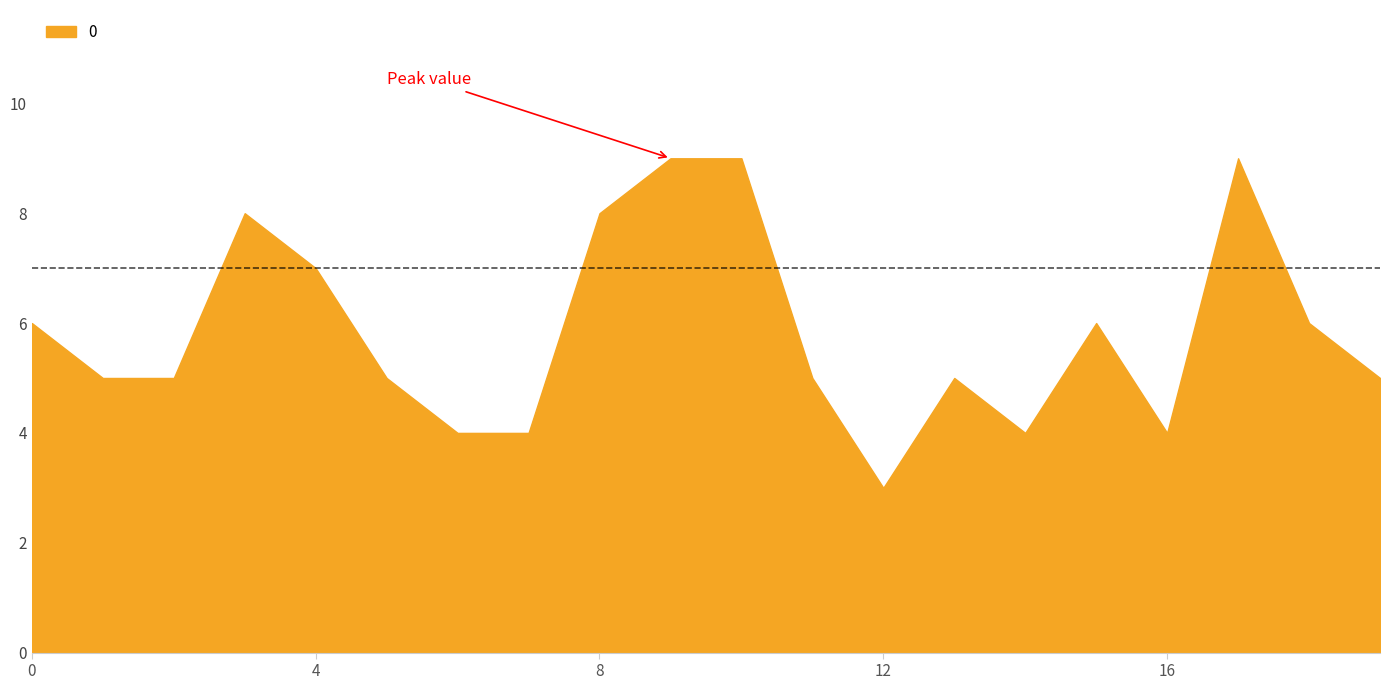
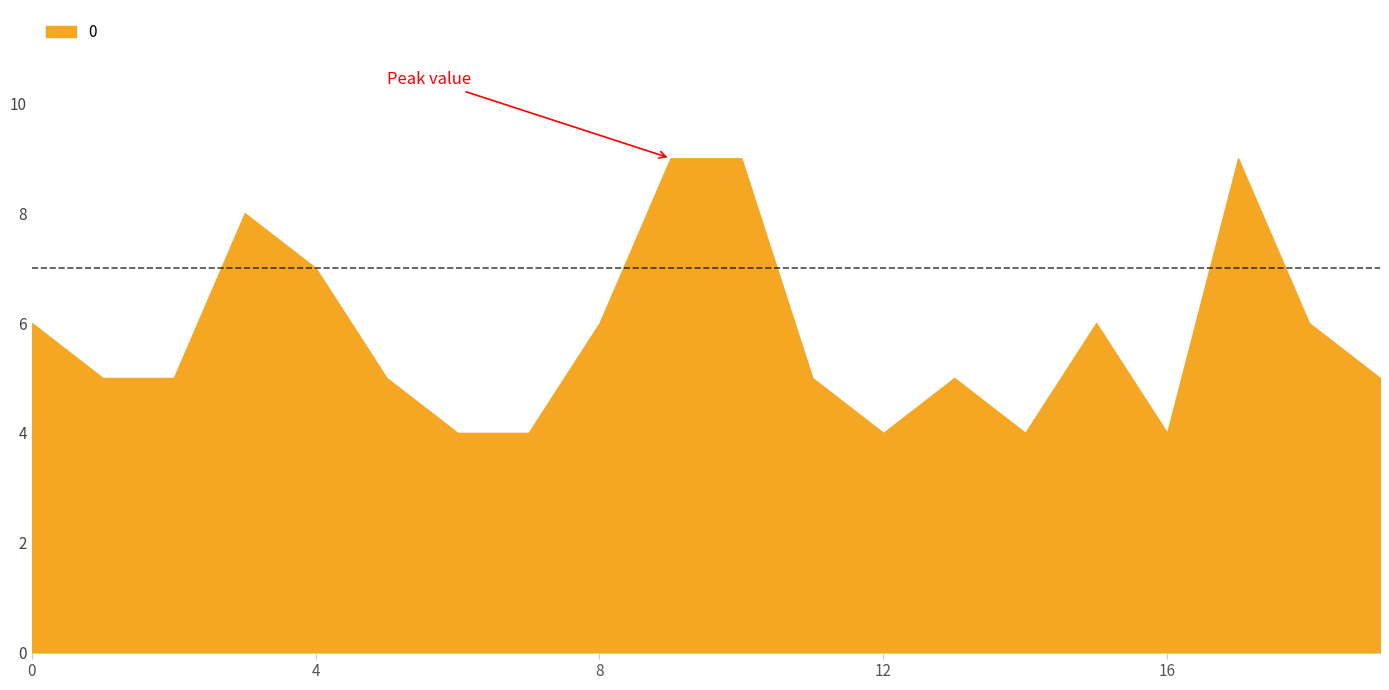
8: 8 -> 6
12: 3 -> 4
